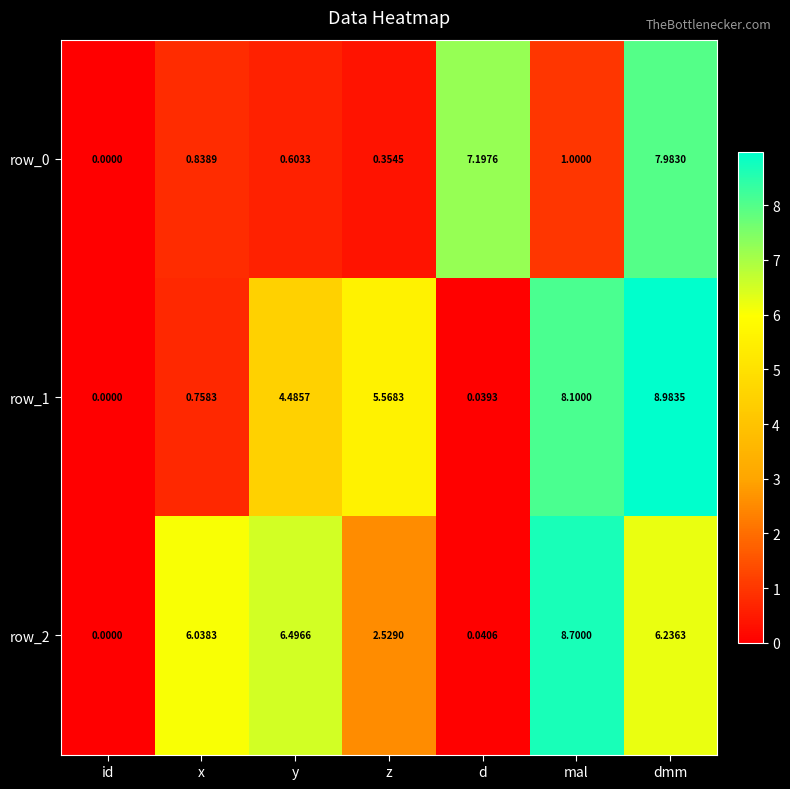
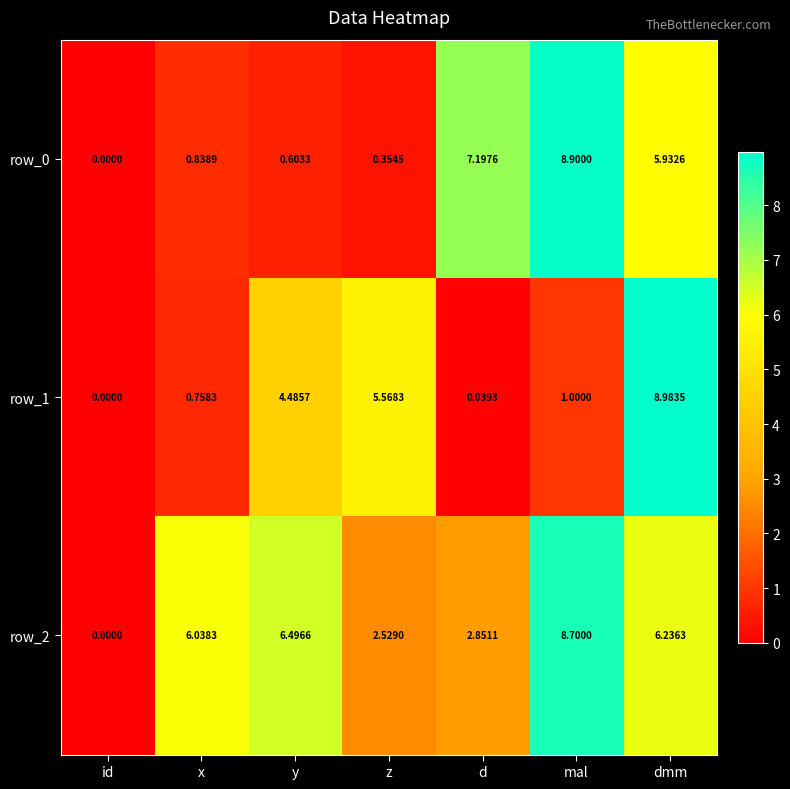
row_0, mal: 1.0000 -> 8.9000
row_0, dmm: 7.9830 -> 5.9326
row_1, mal: 8.1000 -> 1.0000
row_2, d: 0.0406 -> 2.8511
